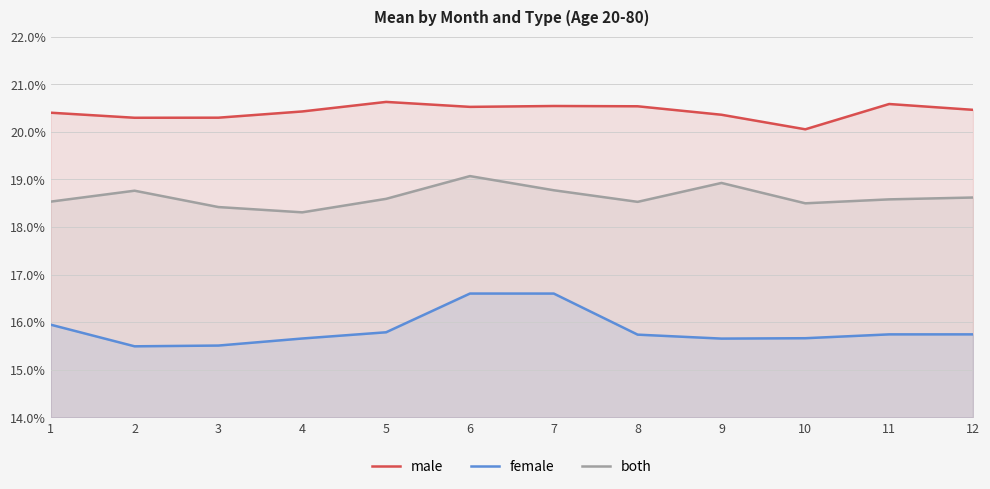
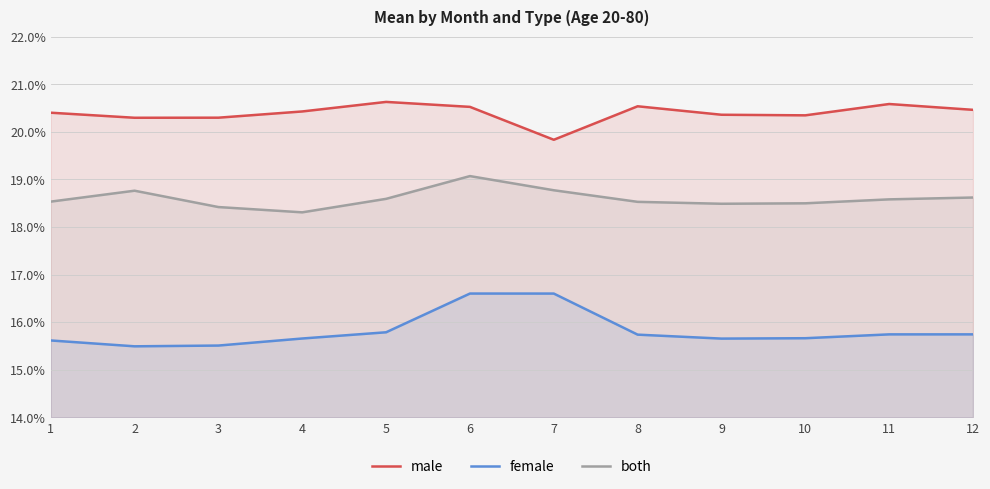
female, 1: 15.9% -> 15.6%
male, 7: 20.5% -> 19.8%
both, 9: 18.9% -> 18.5%
male, 10: 20.1% -> 20.3%
